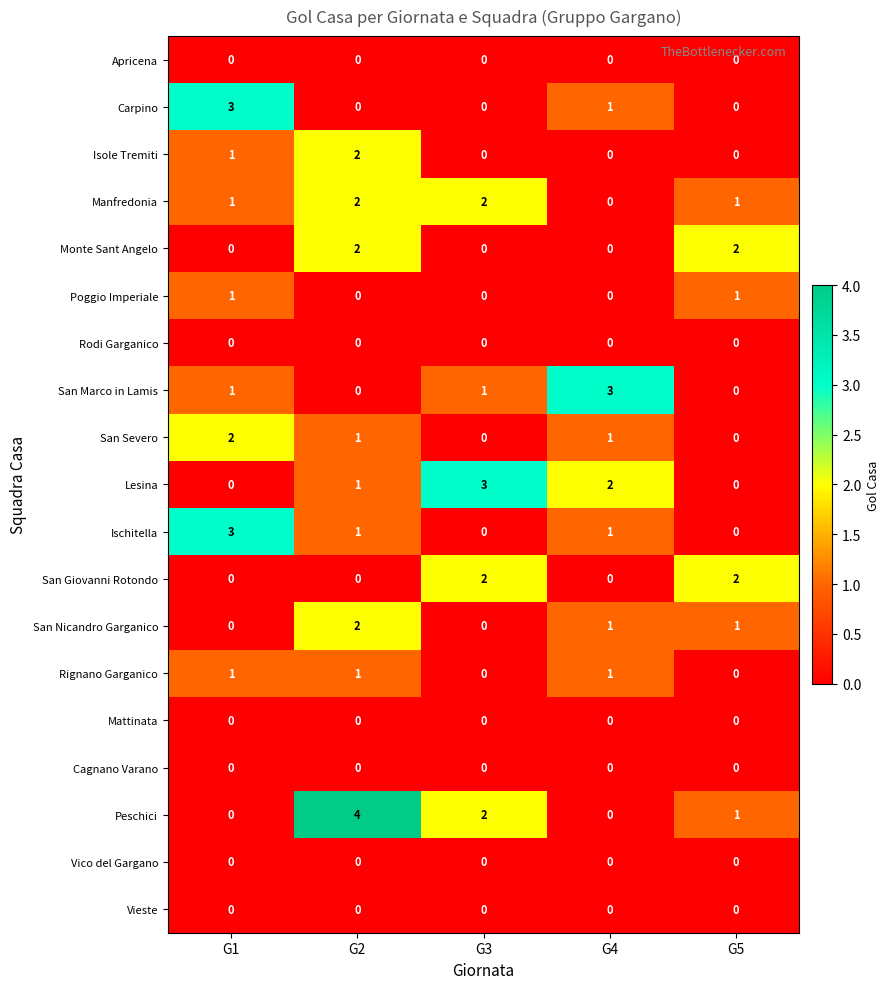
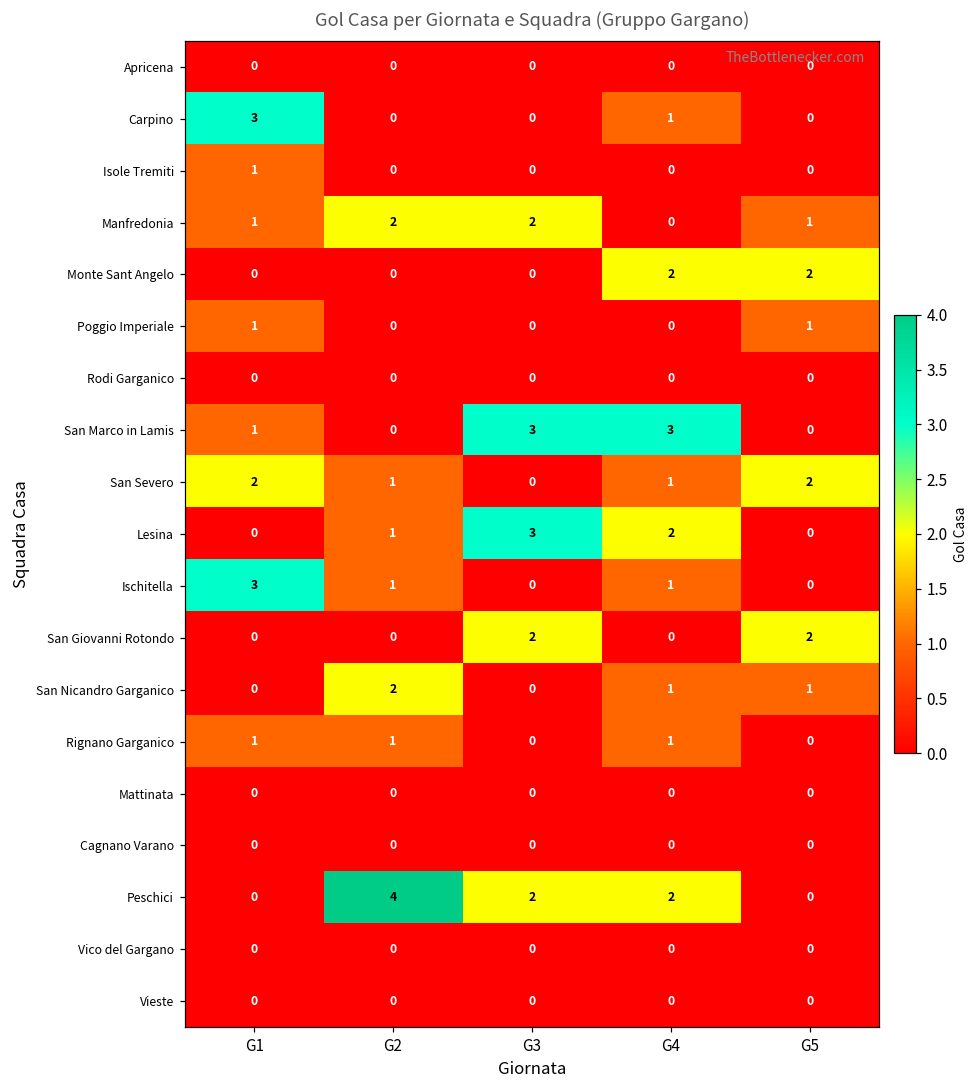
Isole Tremiti, G2: 2 -> 0
Monte Sant Angelo, G2: 2 -> 0
Monte Sant Angelo, G4: 0 -> 2
San Marco in Lamis, G3: 1 -> 3
San Severo, G5: 0 -> 2
Peschici, G4: 0 -> 2
Peschici, G5: 1 -> 0
